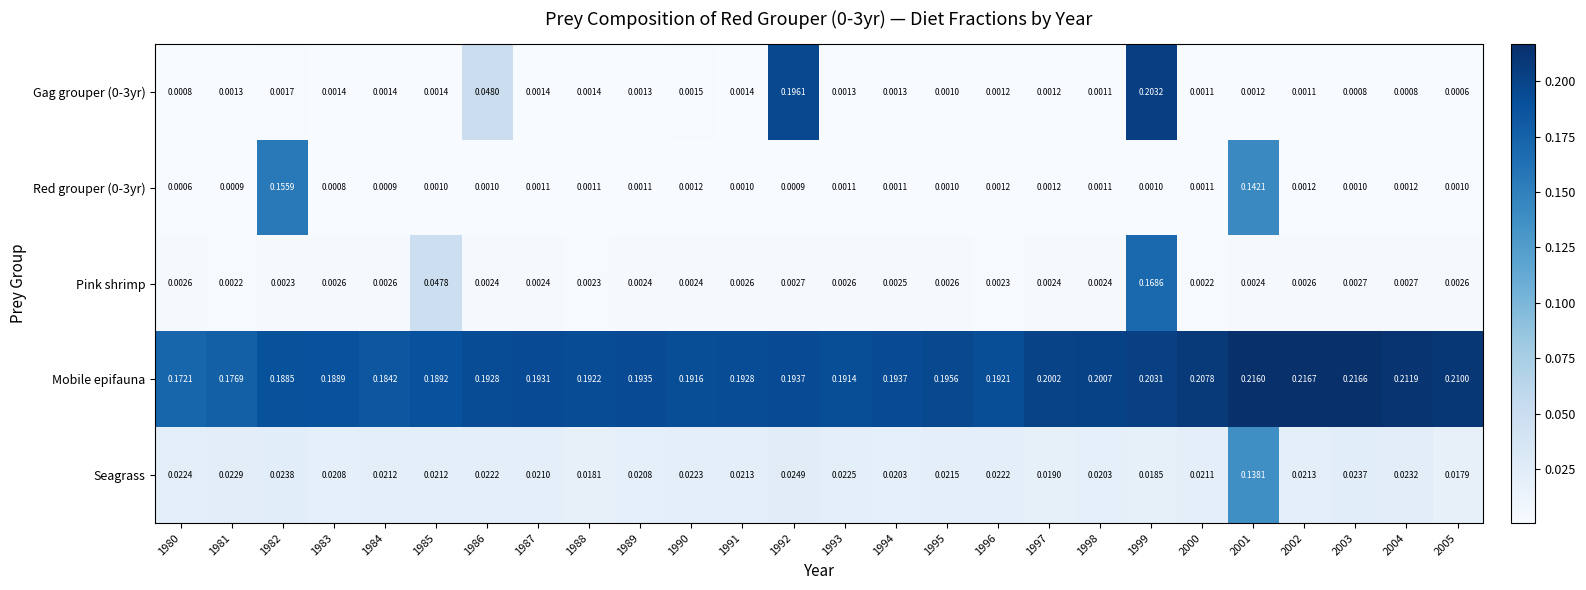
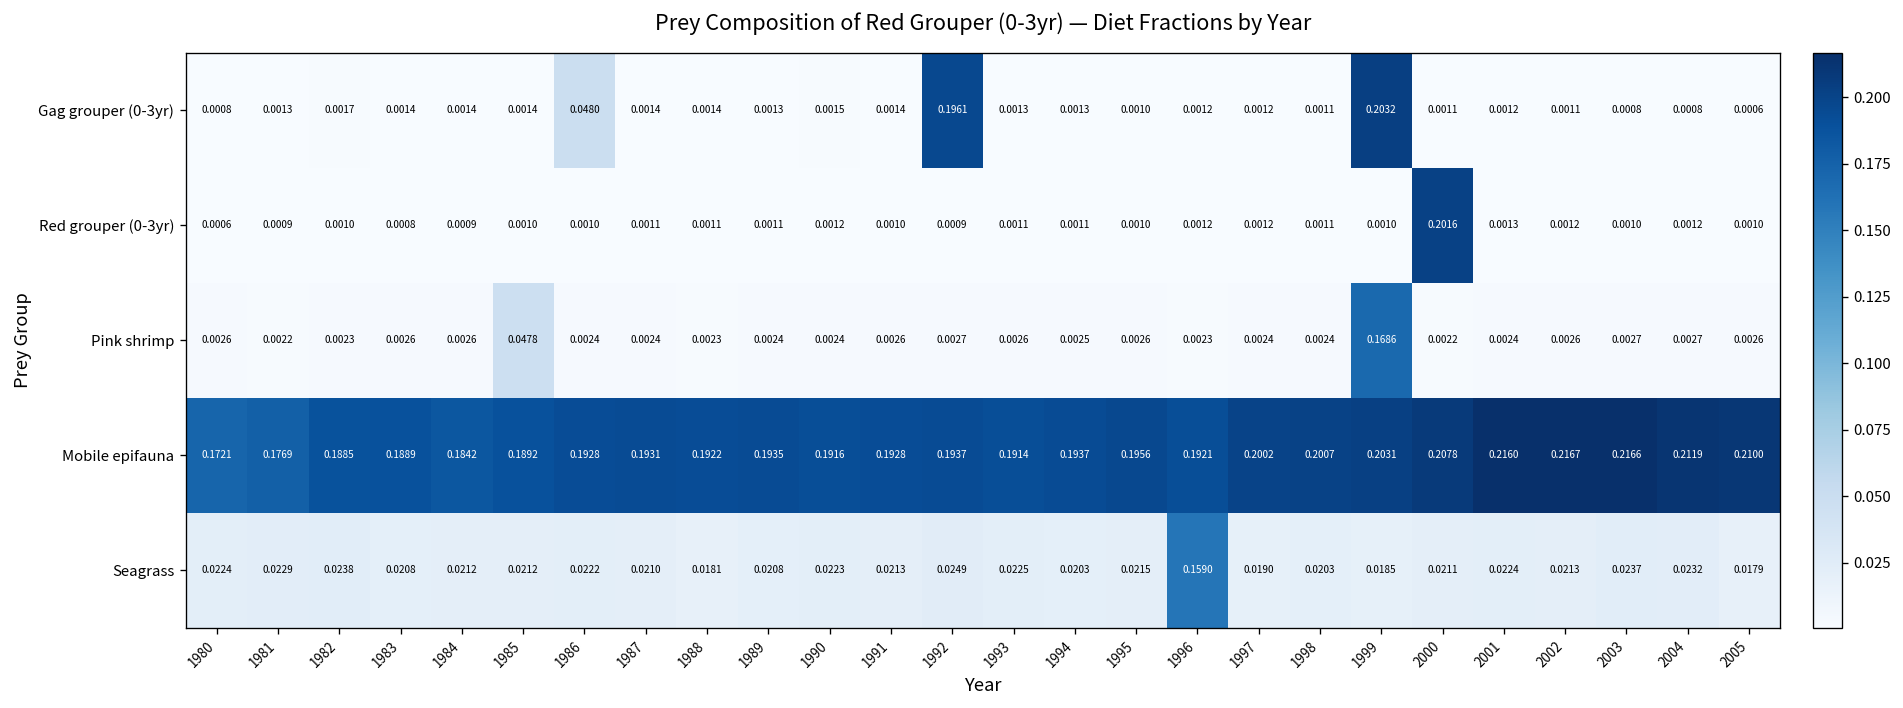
Red grouper (0-3yr), 1982: 0.1559 -> 0.0010
Red grouper (0-3yr), 2000: 0.0011 -> 0.2016
Red grouper (0-3yr), 2001: 0.1421 -> 0.0013
Seagrass, 1996: 0.0222 -> 0.1590
Seagrass, 2001: 0.1381 -> 0.0224
